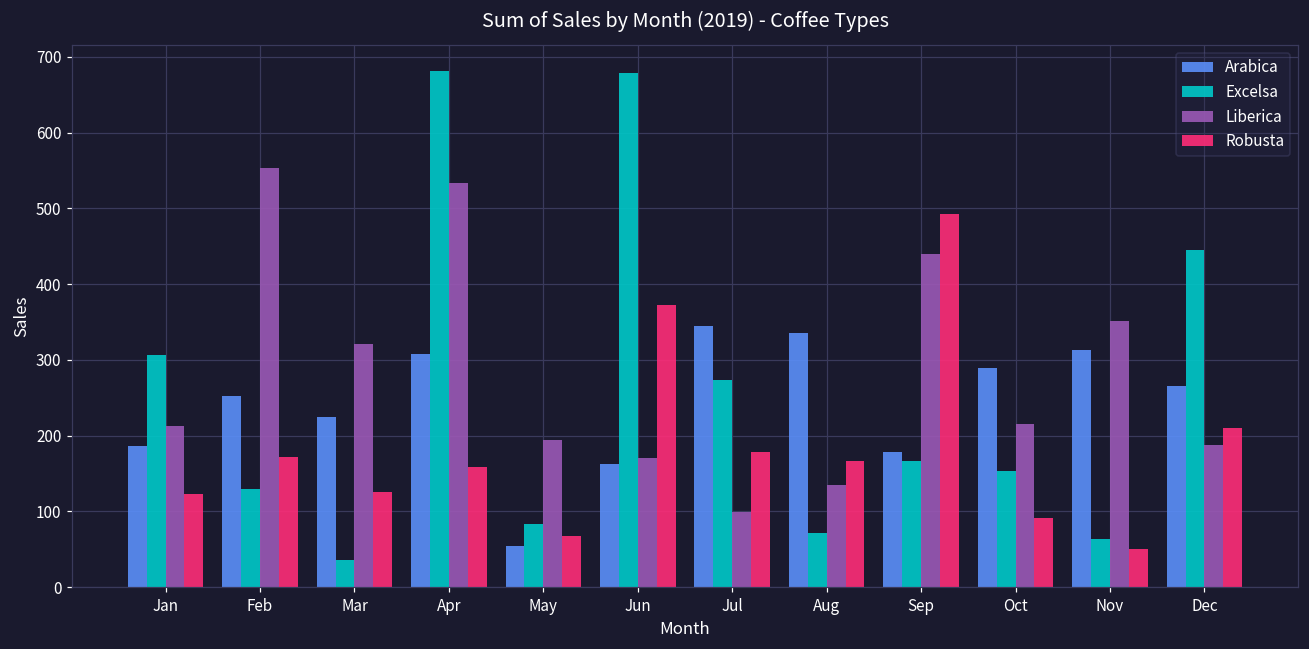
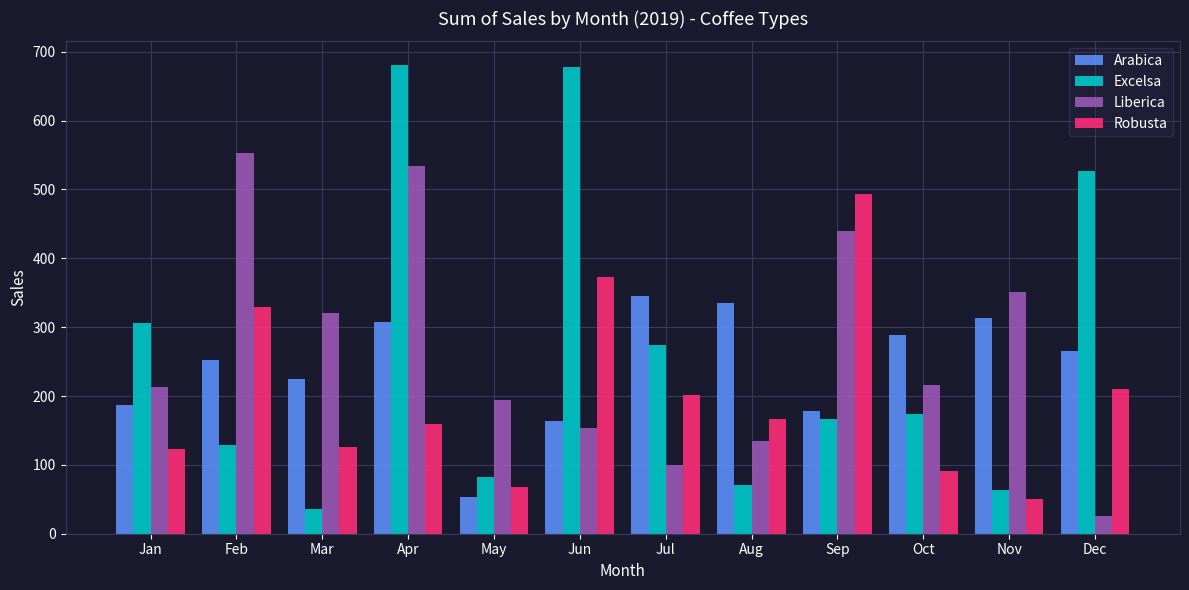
Robusta, Feb: 170 -> 330
Liberica, Jun: 170 -> 150
Robusta, Jul: 180 -> 200
Excelsa, Oct: 150 -> 170
Excelsa, Dec: 440 -> 530
Liberica, Dec: 190 -> 30
